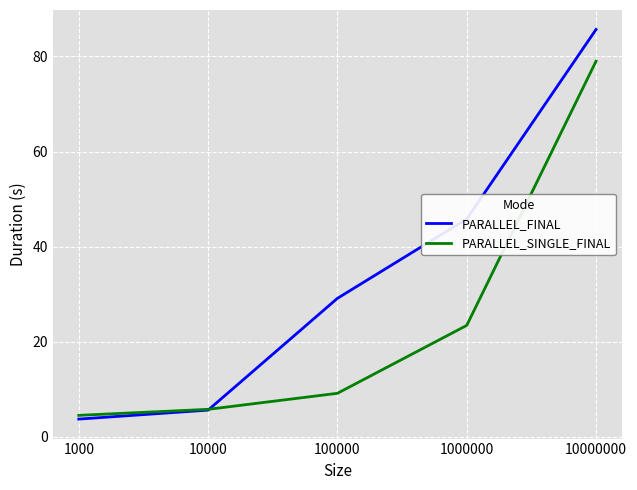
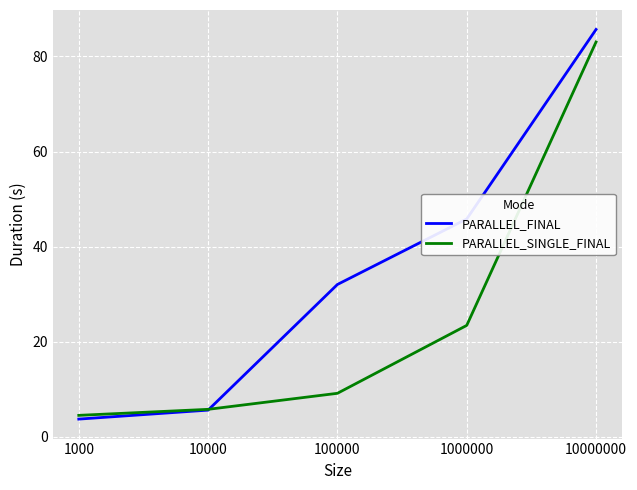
PARALLEL_FINAL, 100000: 29 -> 32
PARALLEL_SINGLE_FINAL, 10000000: 79 -> 83
